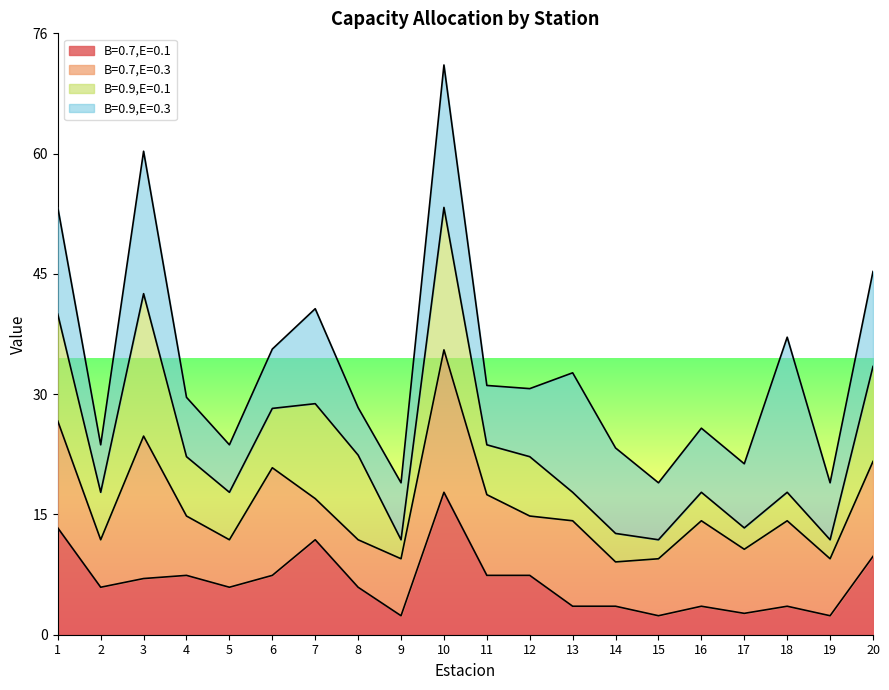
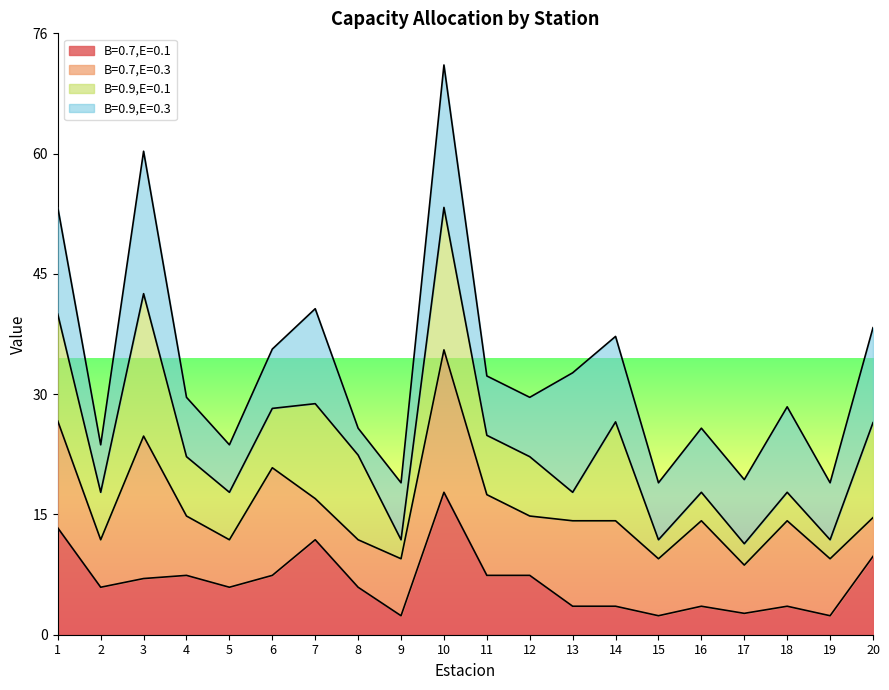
B=0.9,E=0.3, 8: 6 -> 3
B=0.9,E=0.1, 11: 6 -> 8
B=0.9,E=0.3, 12: 9 -> 8
B=0.7,E=0.3, 14: 6 -> 11
B=0.9,E=0.1, 14: 4 -> 12
B=0.7,E=0.3, 17: 8 -> 6
B=0.9,E=0.3, 18: 20 -> 11
B=0.7,E=0.3, 20: 12 -> 5
